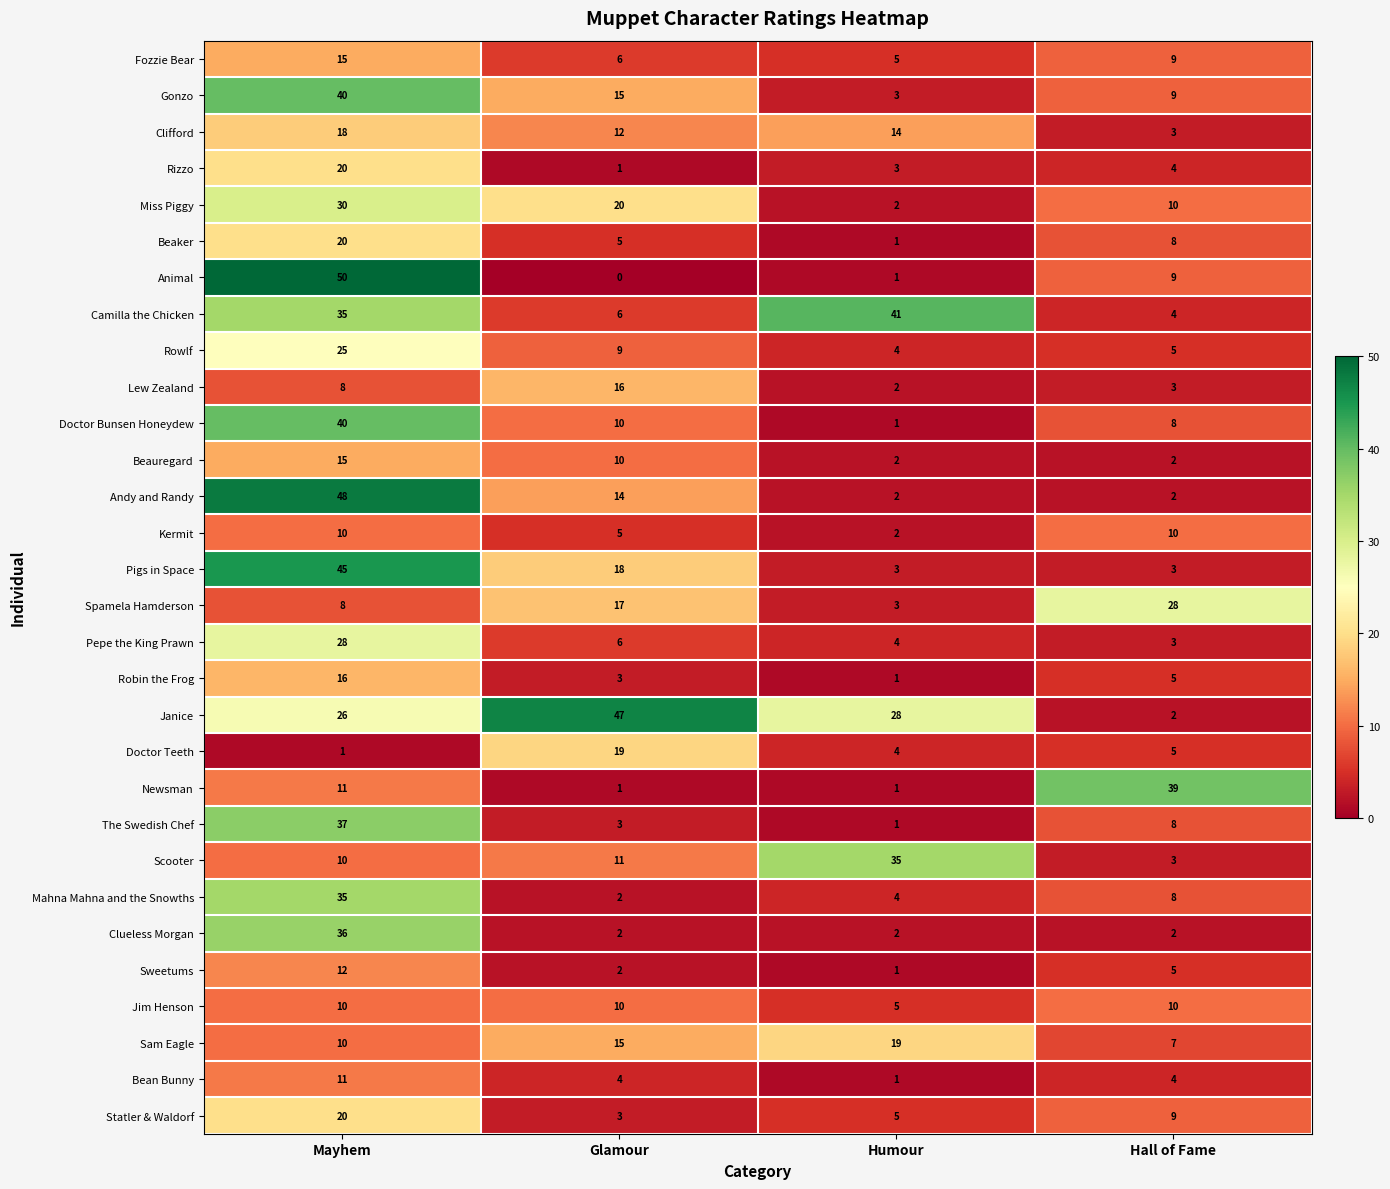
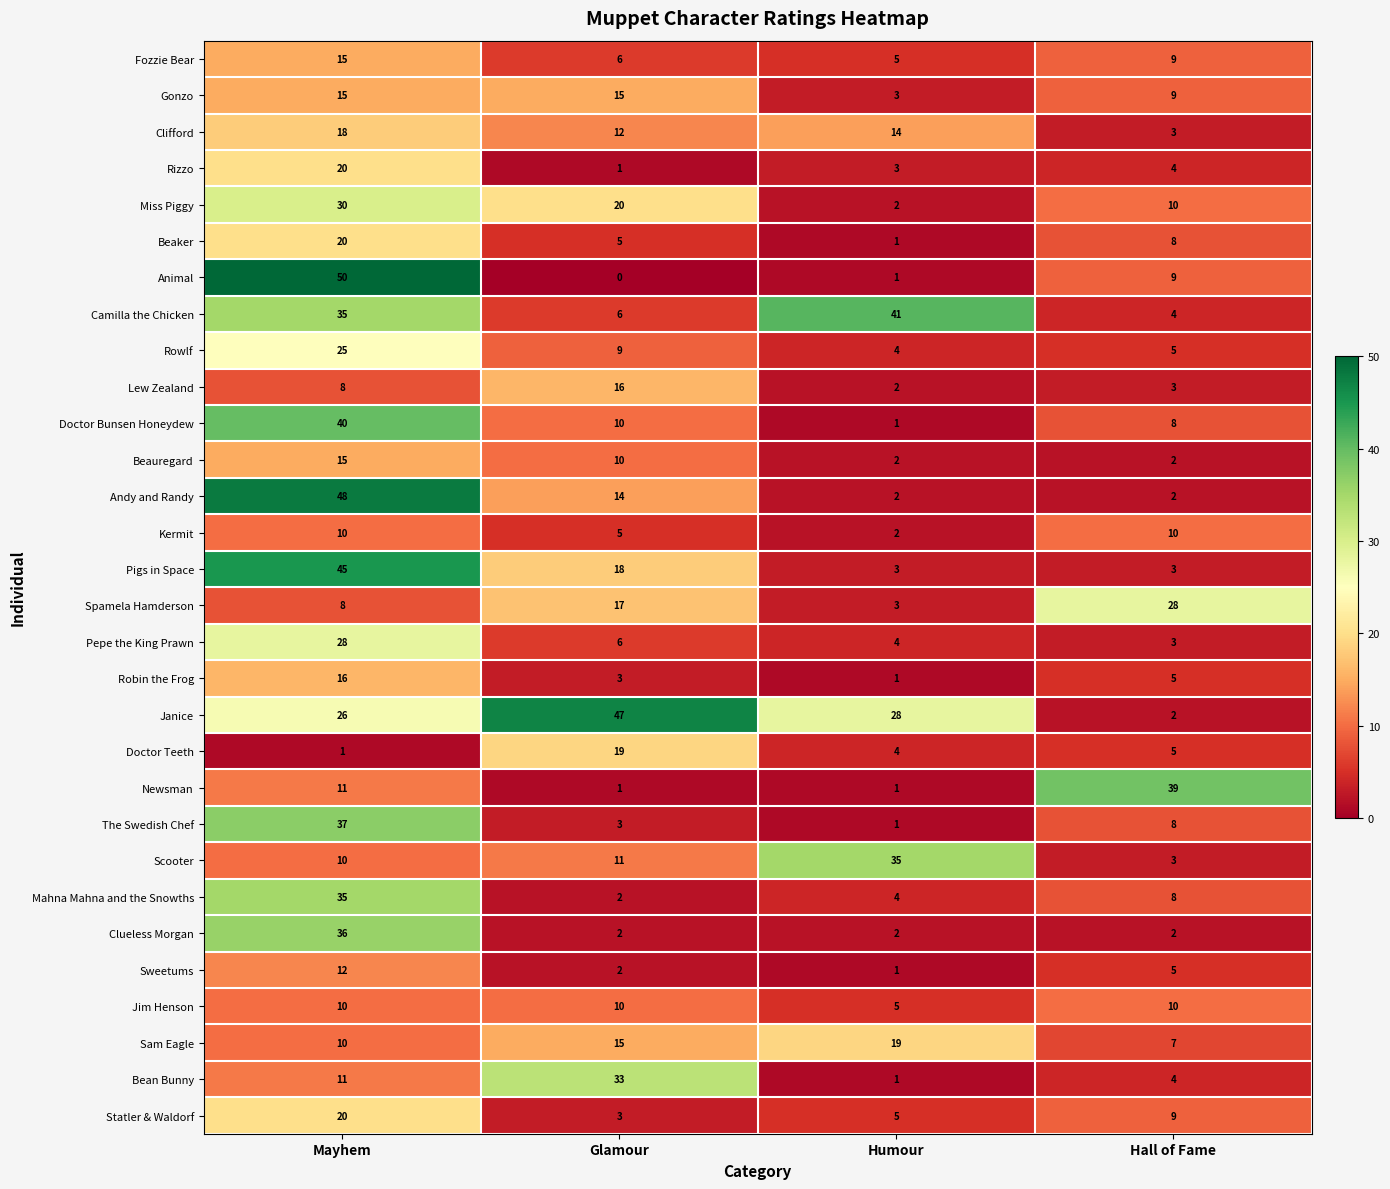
Gonzo, Mayhem: 40 -> 15
Bean Bunny, Glamour: 4 -> 33
